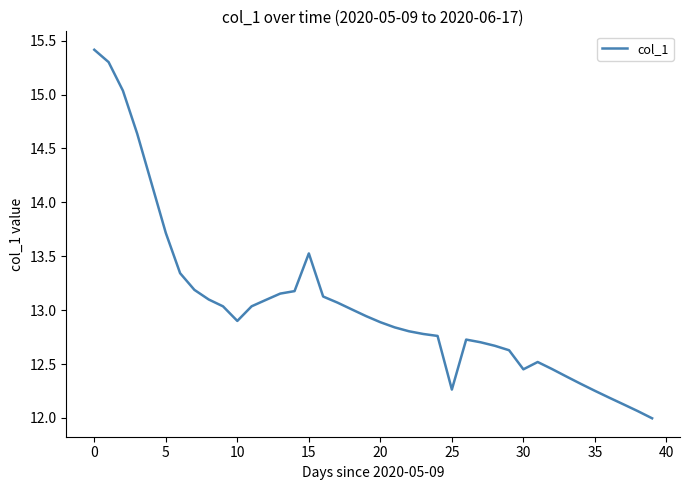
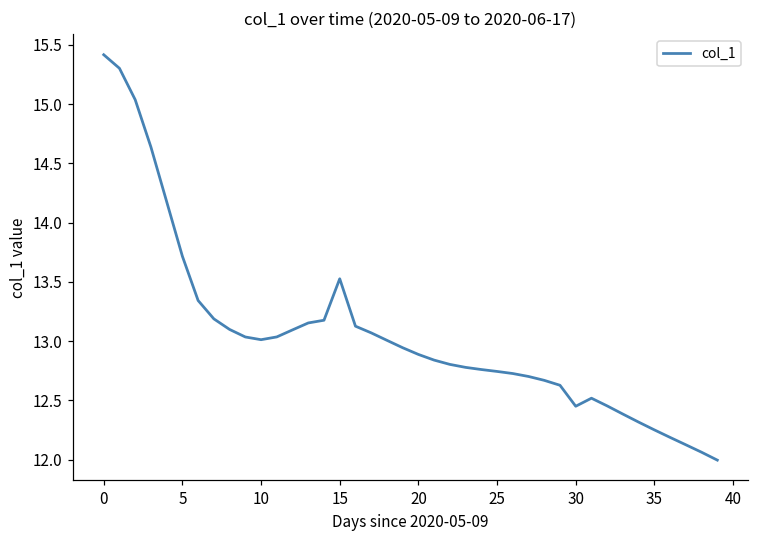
10: 12.90 -> 13.01
25: 12.26 -> 12.75
